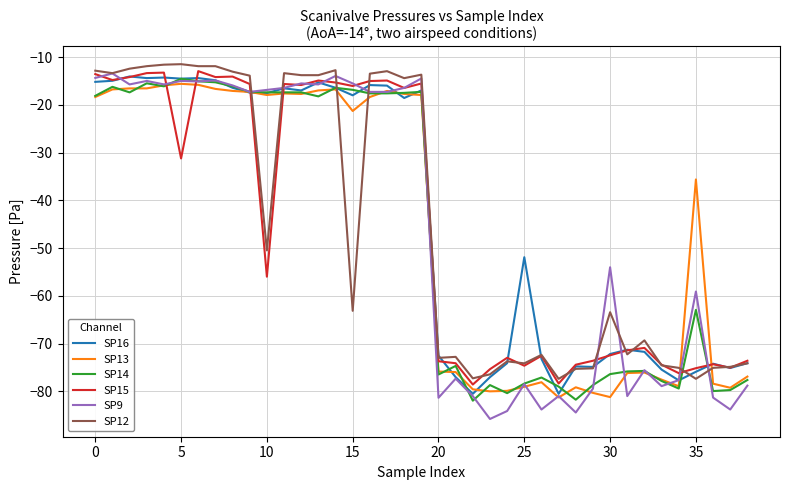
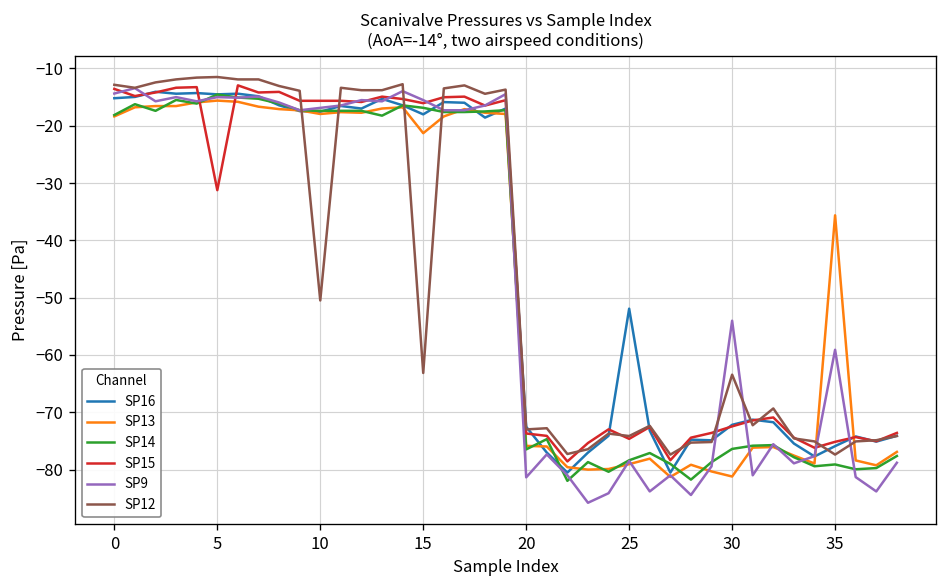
SP15, 10: -56 -> -16
SP14, 35: -63 -> -79
